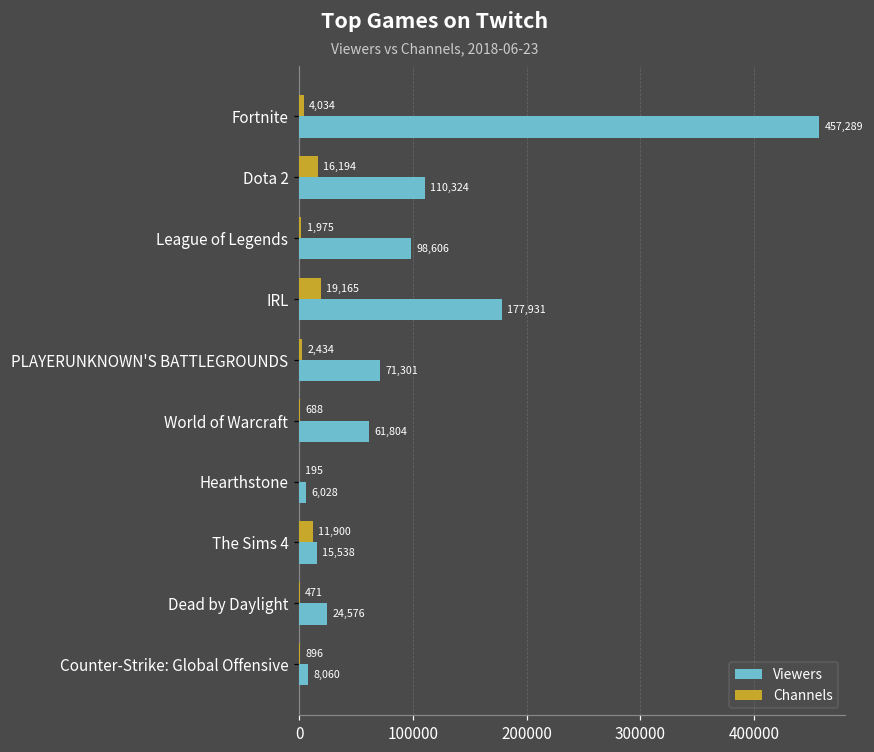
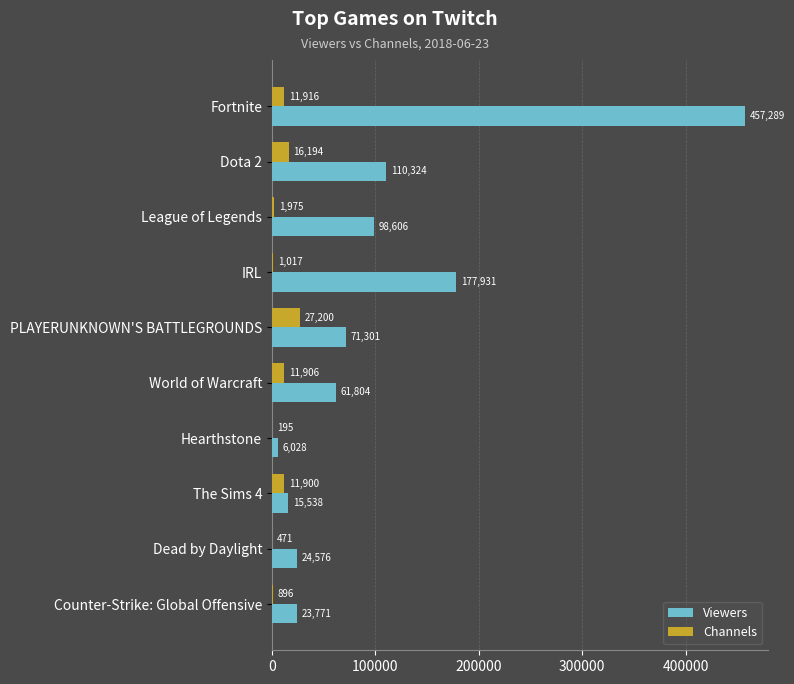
Channels, Fortnite: 4,034 -> 11,916
Channels, IRL: 19,165 -> 1,017
Channels, PLAYERUNKNOWN'S BATTLEGROUNDS: 2,434 -> 27,200
Channels, World of Warcraft: 688 -> 11,906
Viewers, Counter-Strike: Global Offensive: 8,060 -> 23,771
